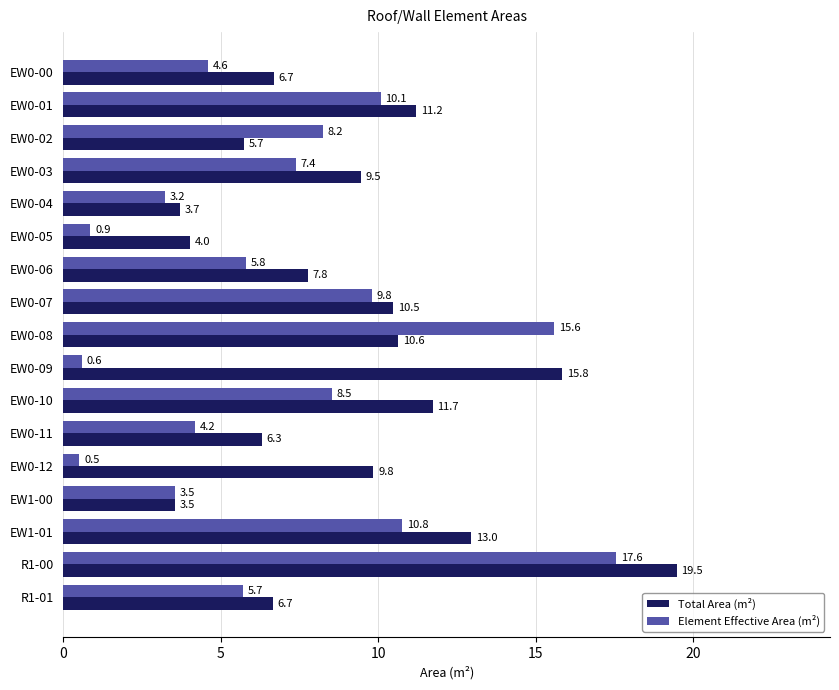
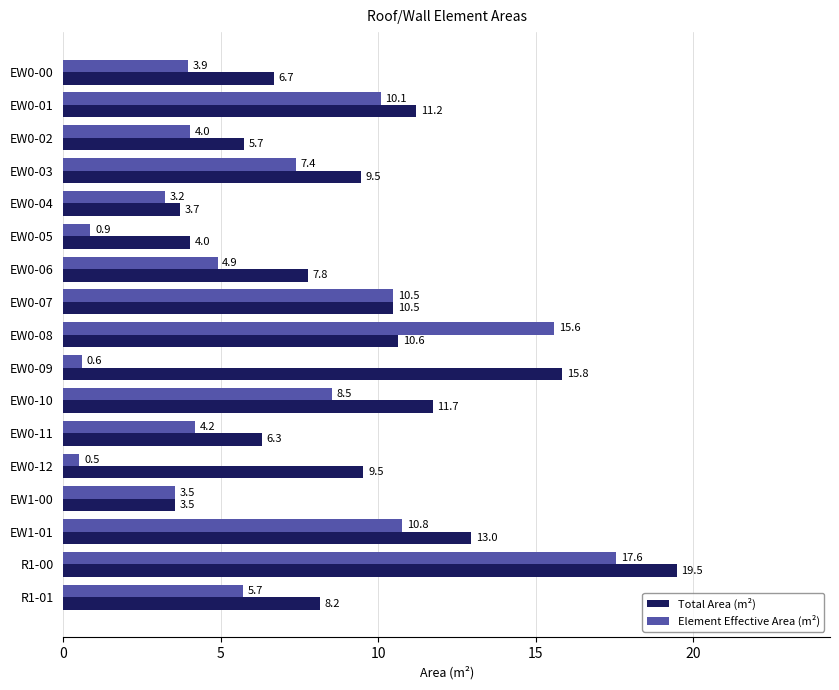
Element Effective Area (m²), EW0-00: 4.6 -> 3.9
Element Effective Area (m²), EW0-02: 8.2 -> 4.0
Element Effective Area (m²), EW0-06: 5.8 -> 4.9
Element Effective Area (m²), EW0-07: 9.8 -> 10.5
Total Area (m²), EW0-12: 9.8 -> 9.5
Total Area (m²), R1-01: 6.7 -> 8.2
